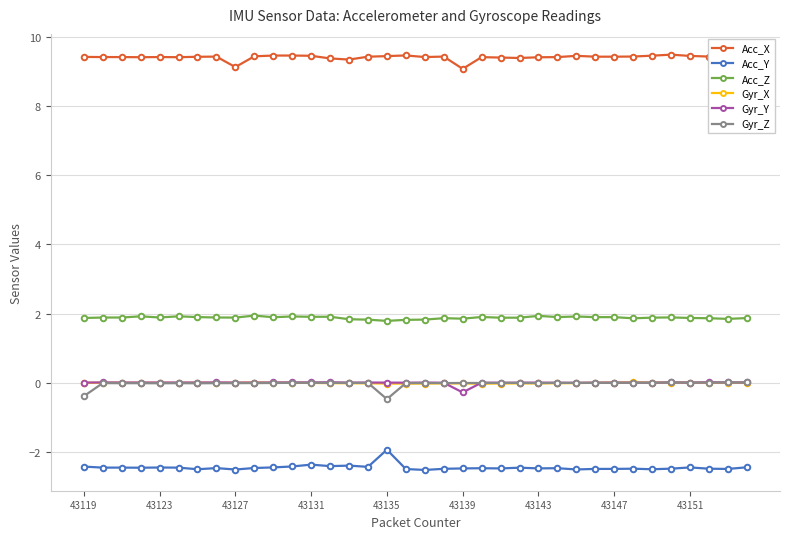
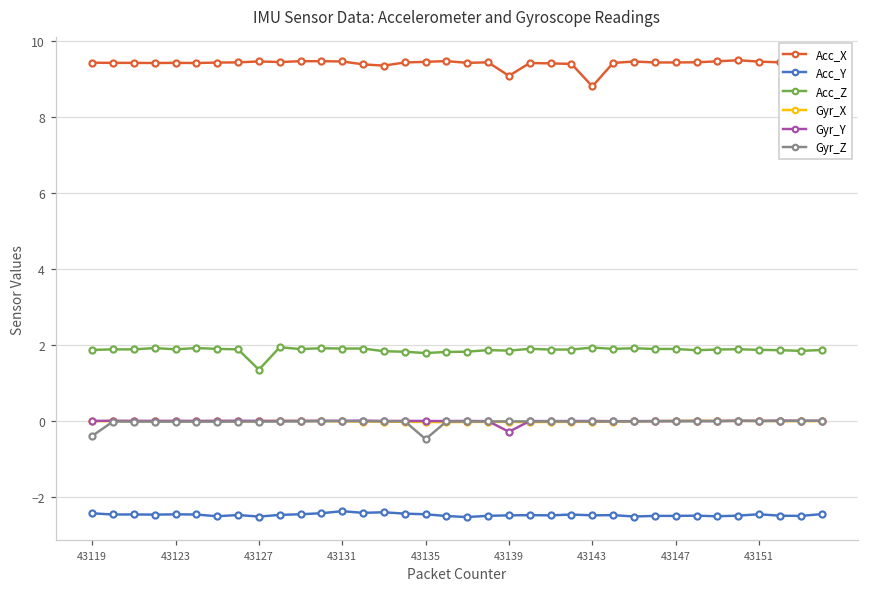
Acc_X, 43127: 9.1 -> 9.5
Acc_Z, 43127: 1.9 -> 1.4
Acc_Y, 43135: -1.9 -> -2.4
Acc_X, 43143: 9.4 -> 8.8
